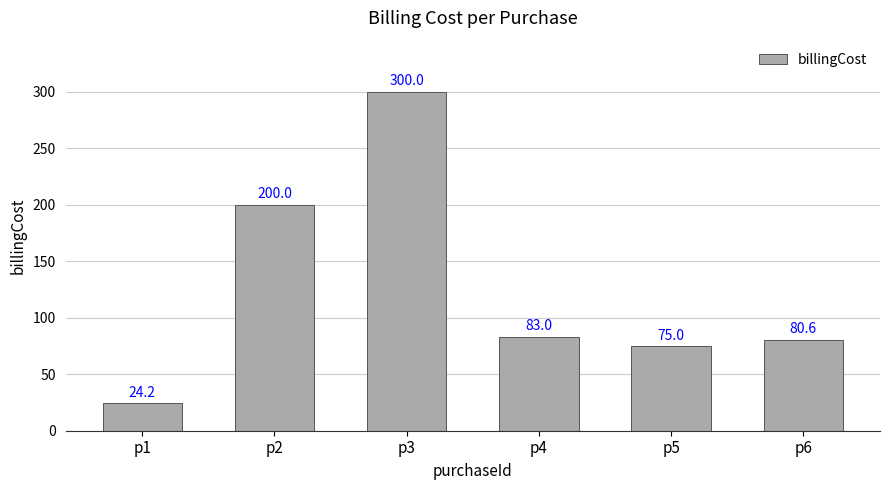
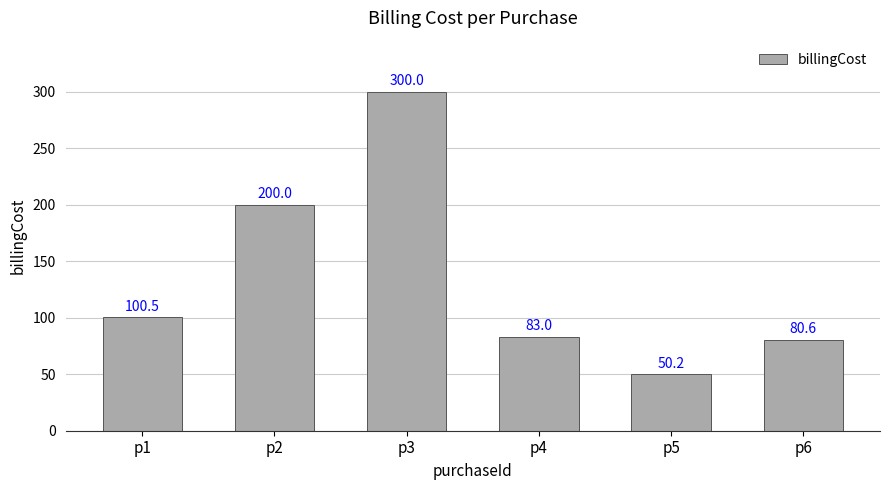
p1: 24.2 -> 100.5
p5: 75.0 -> 50.2
